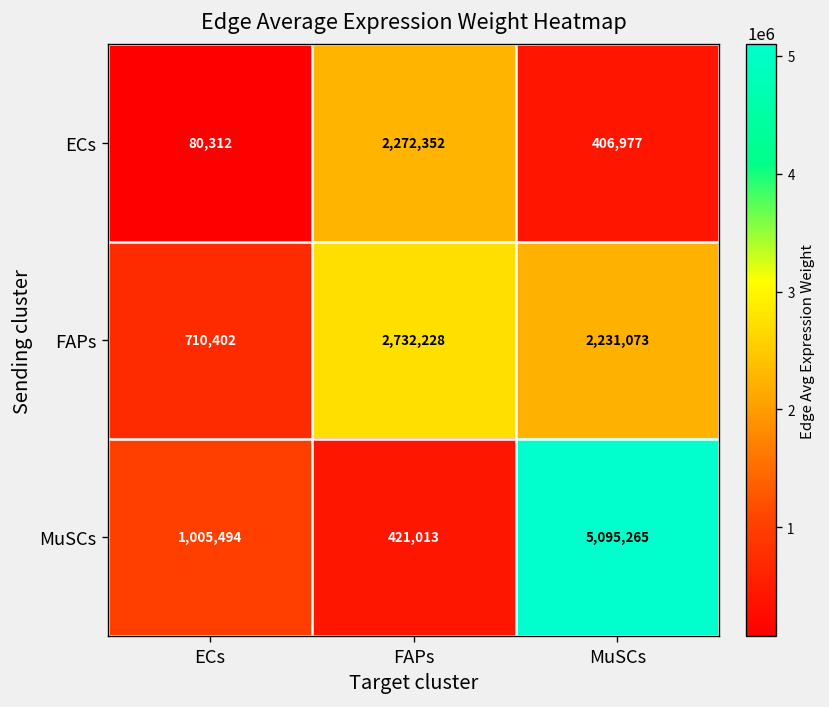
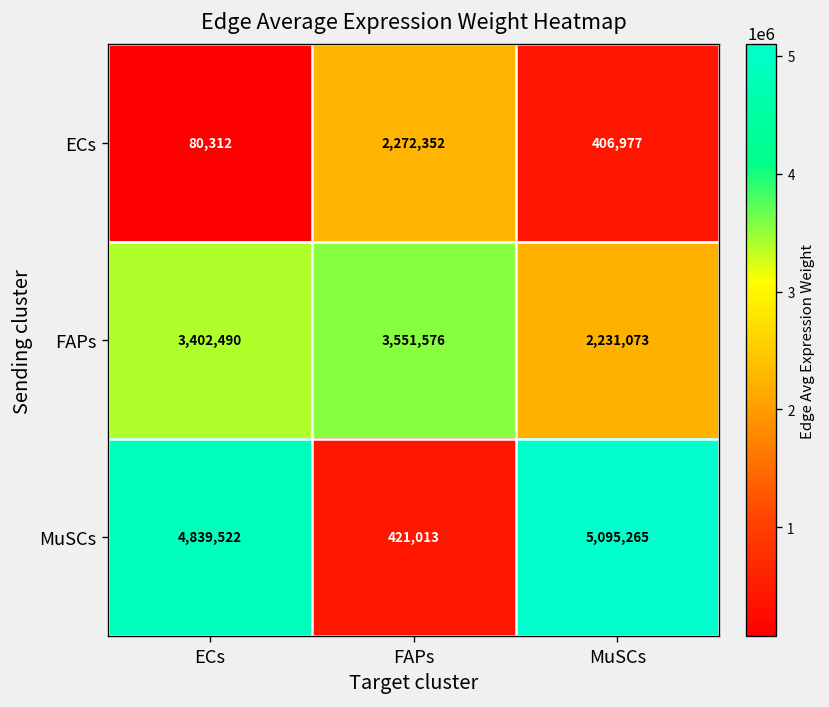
FAPs, ECs: 710,402 -> 3,402,490
FAPs, FAPs: 2,732,228 -> 3,551,576
MuSCs, ECs: 1,005,494 -> 4,839,522
